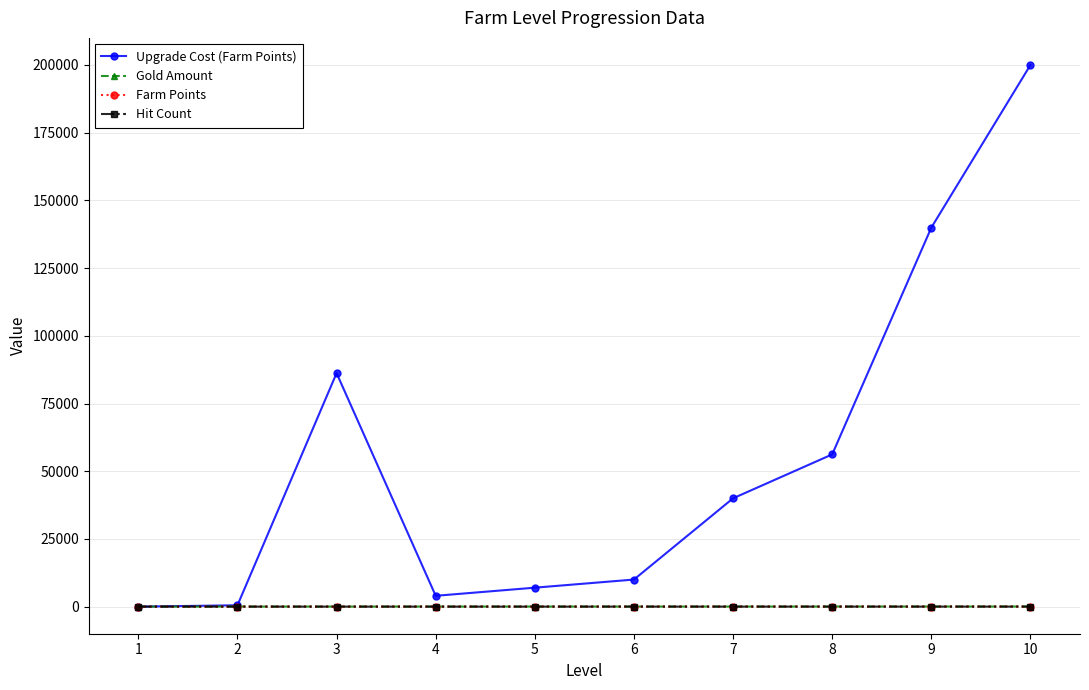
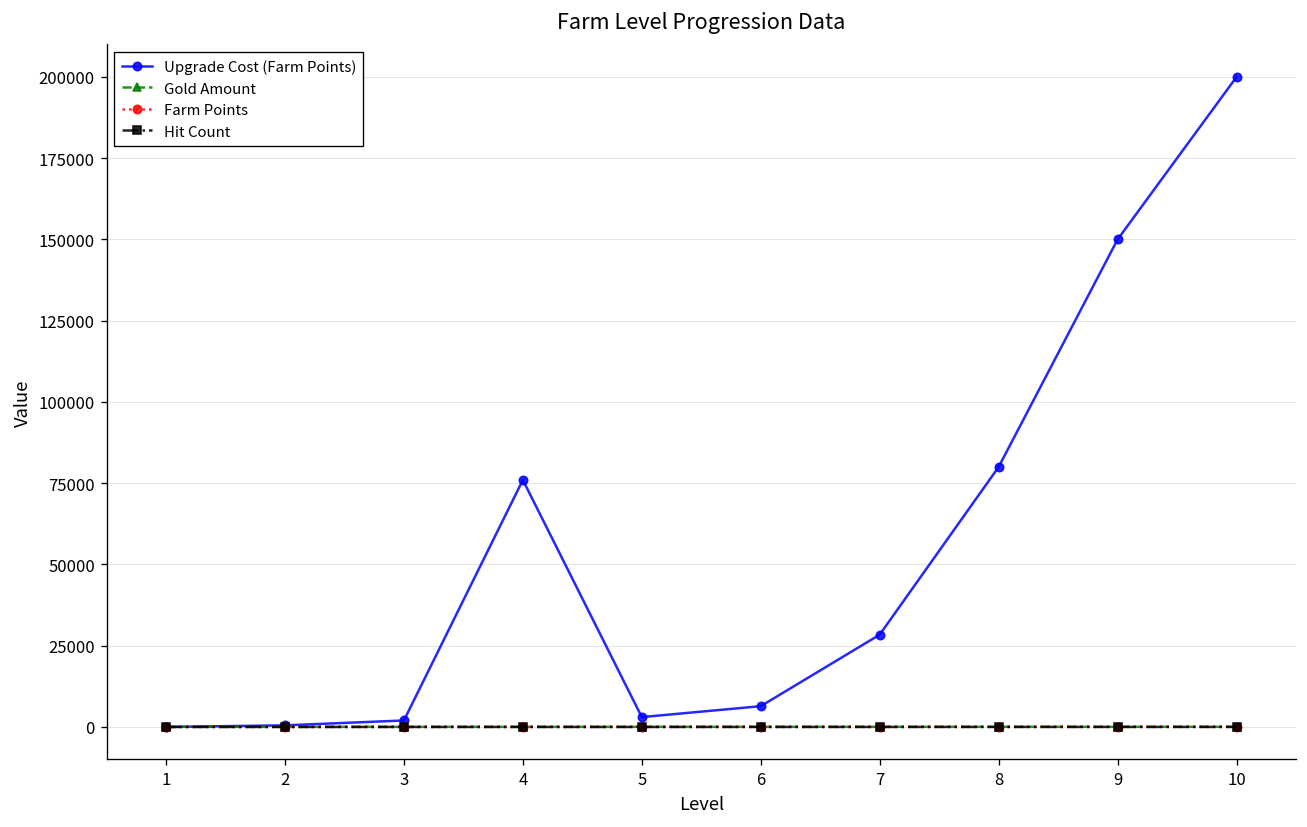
Upgrade Cost (Farm Points), 3: 86000 -> 2000
Upgrade Cost (Farm Points), 4: 4000 -> 76000
Upgrade Cost (Farm Points), 5: 7000 -> 3000
Upgrade Cost (Farm Points), 6: 10000 -> 6000
Upgrade Cost (Farm Points), 7: 40000 -> 28000
Upgrade Cost (Farm Points), 8: 56000 -> 80000
Upgrade Cost (Farm Points), 9: 140000 -> 150000
